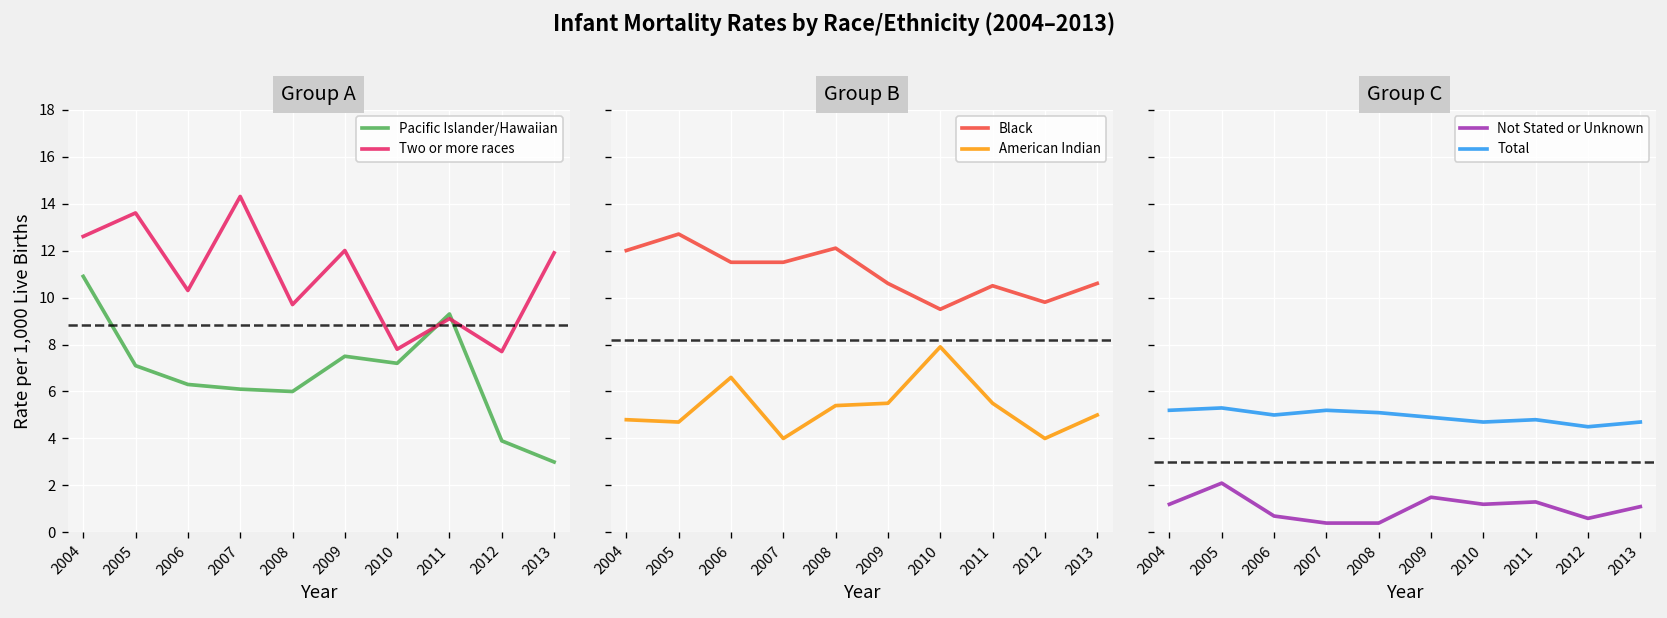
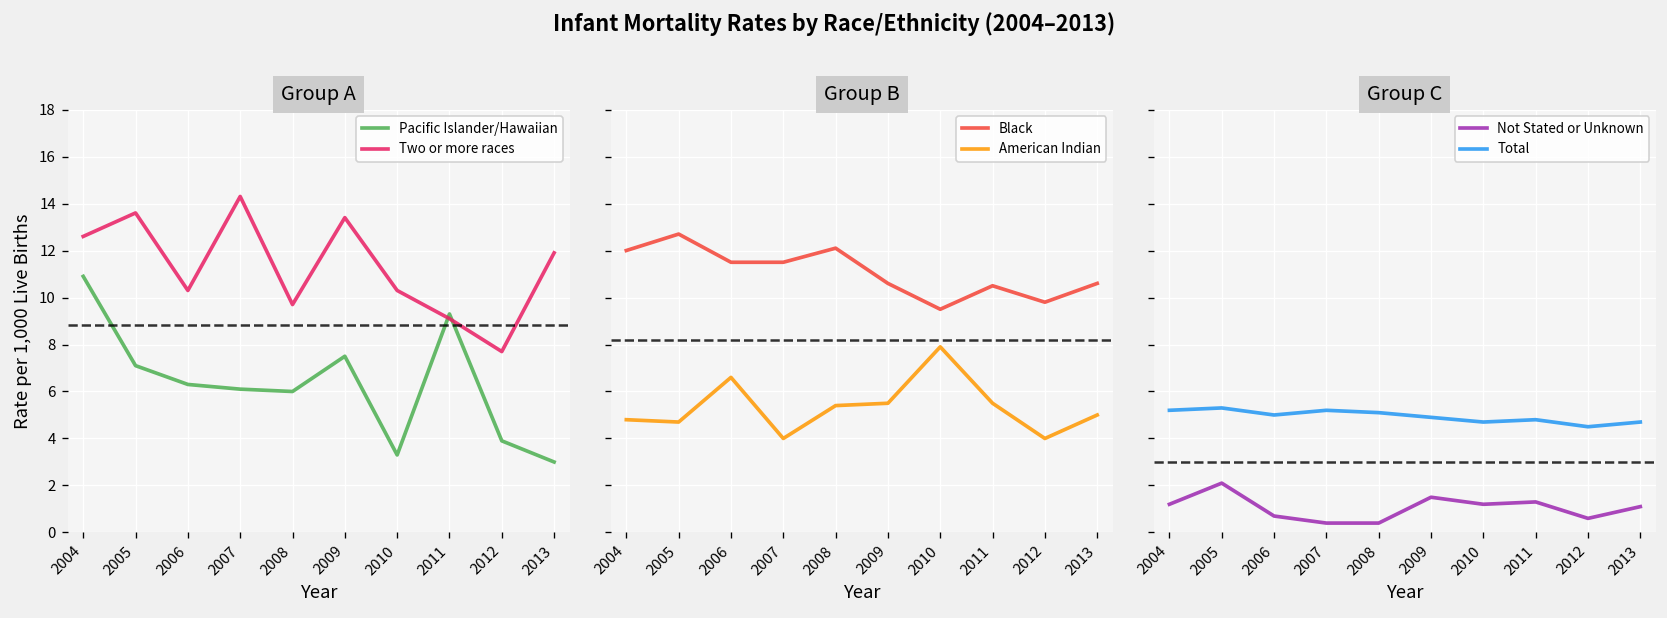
Group A, Two or more races, 2009: 12.0 -> 13.4
Group A, Pacific Islander/Hawaiian, 2010: 7.2 -> 3.3
Group A, Two or more races, 2010: 7.8 -> 10.3
